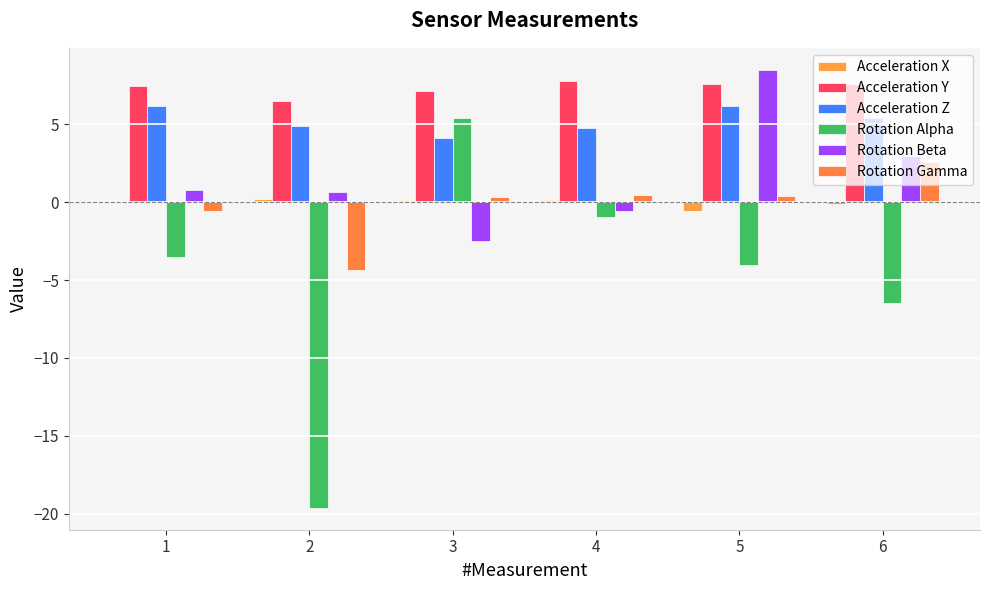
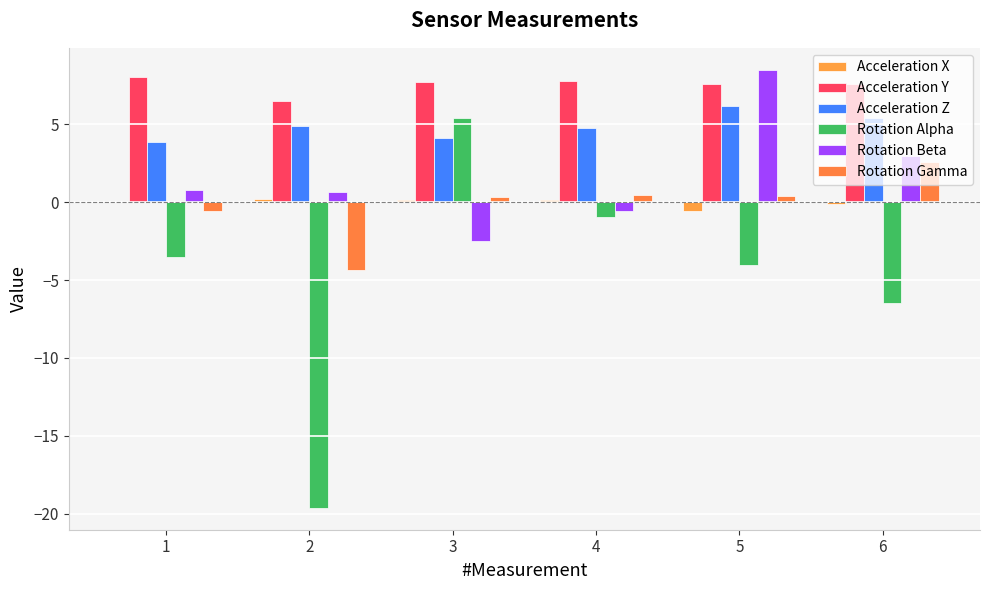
Acceleration Y, 1: 7.5 -> 8.1
Acceleration Z, 1: 6.2 -> 3.9
Acceleration Y, 3: 7.1 -> 7.7
